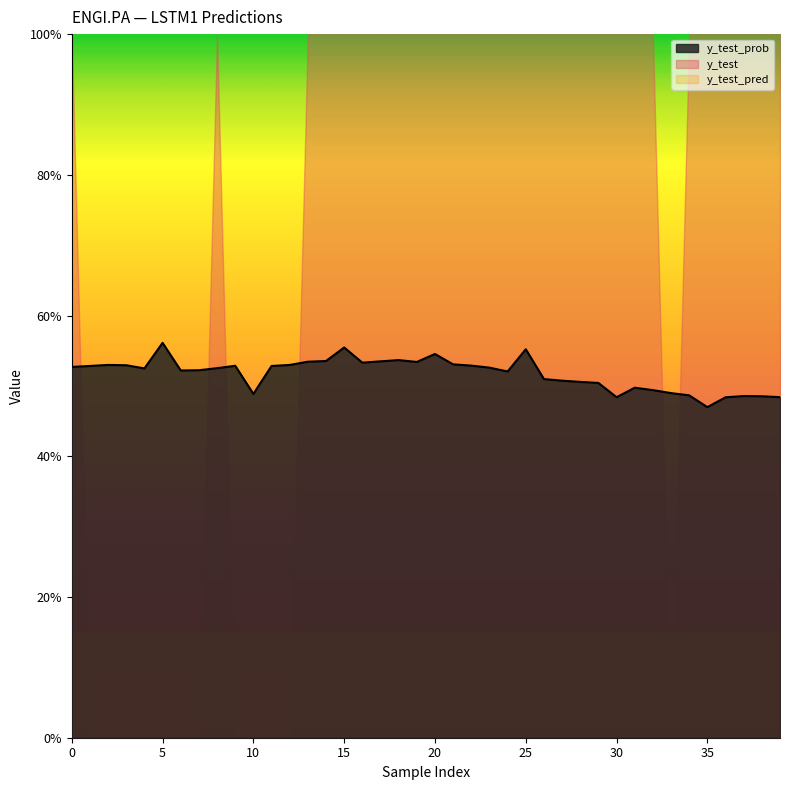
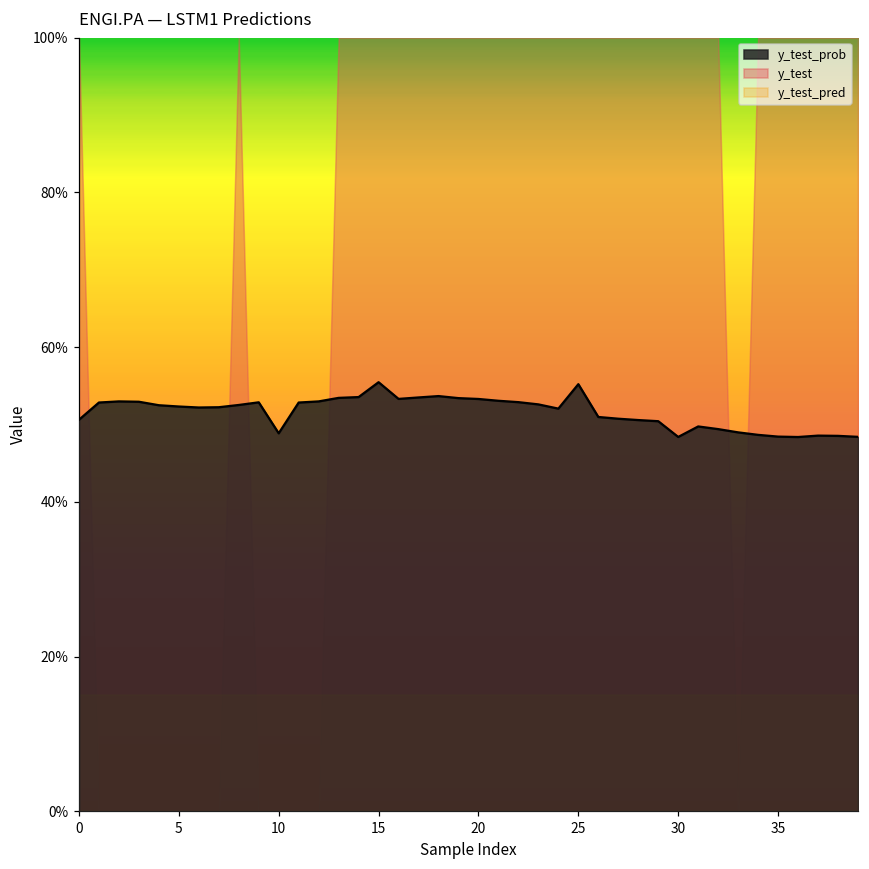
y_test_prob, 0: 53% -> 51%
y_test_prob, 5: 56% -> 52%
y_test_prob, 20: 55% -> 53%
y_test_prob, 35: 47% -> 48%
